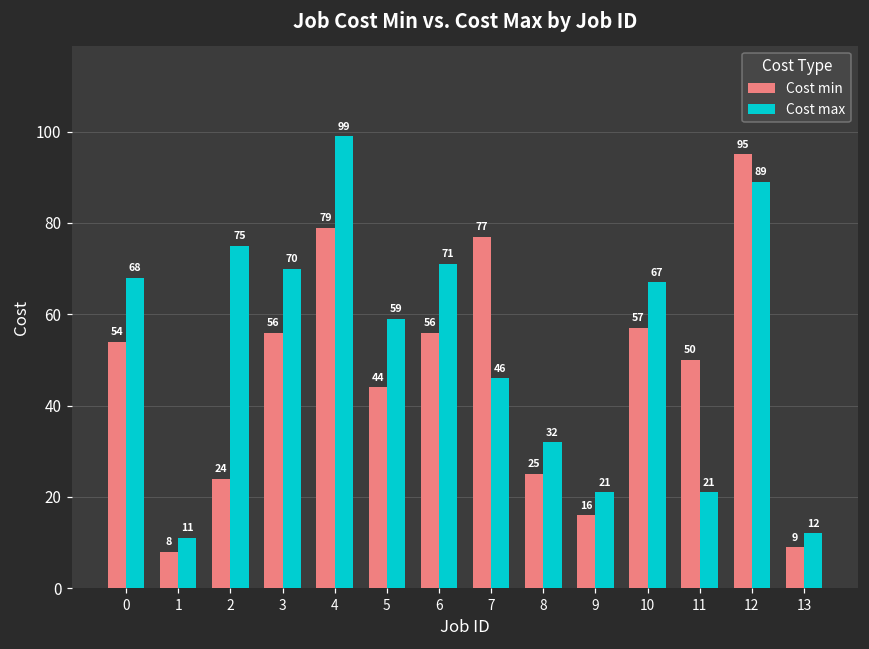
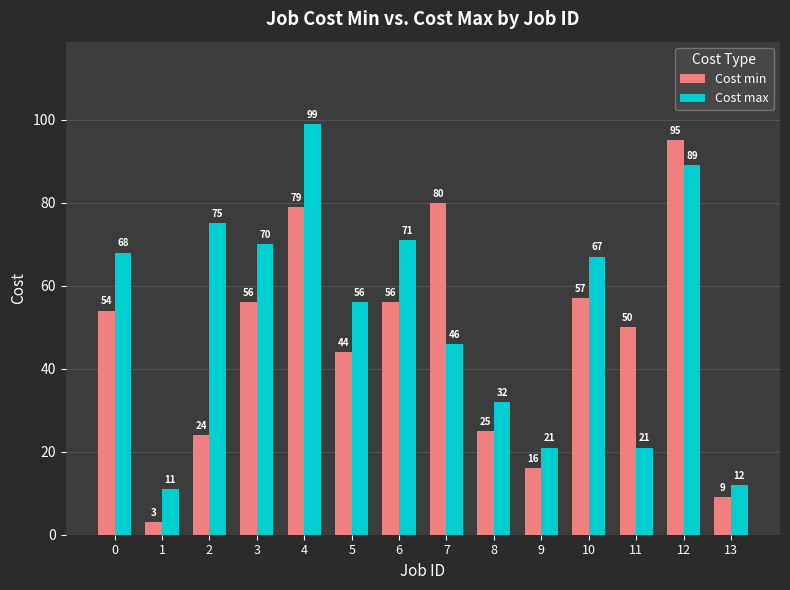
Cost min, 1: 8 -> 3
Cost max, 5: 59 -> 56
Cost min, 7: 77 -> 80
